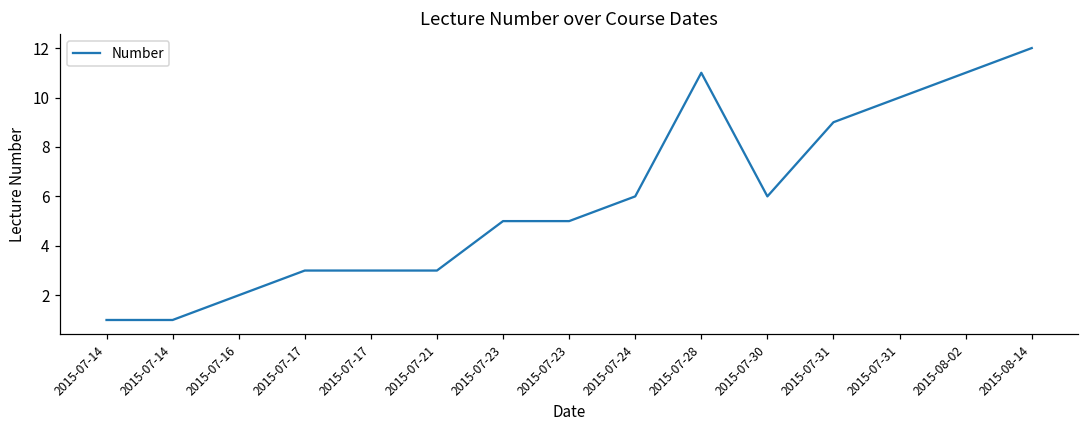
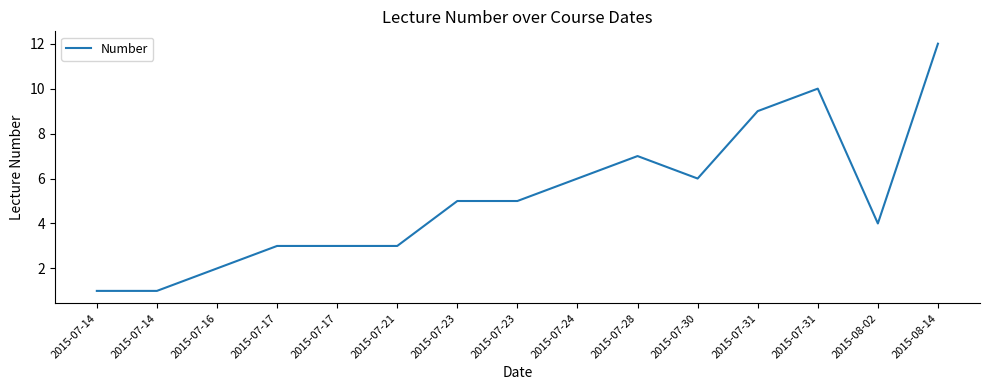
2015-07-28: 11 -> 7
2015-08-02: 11 -> 4
